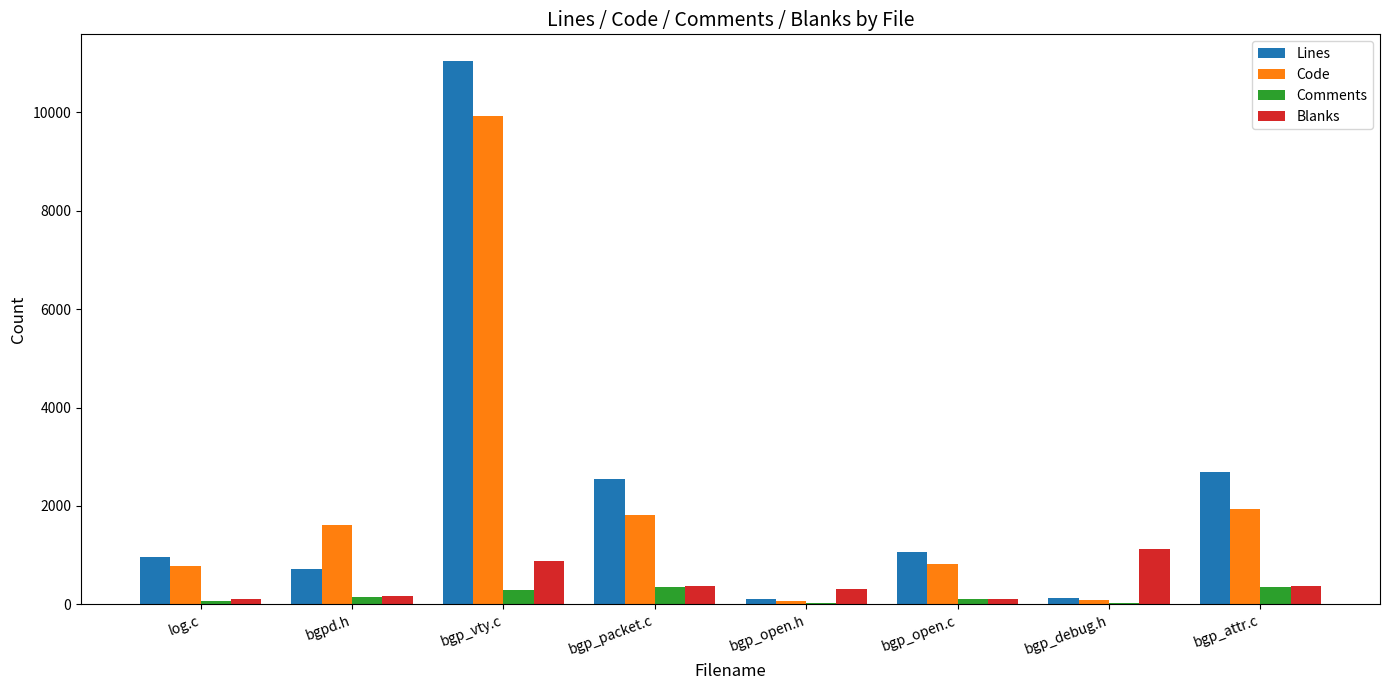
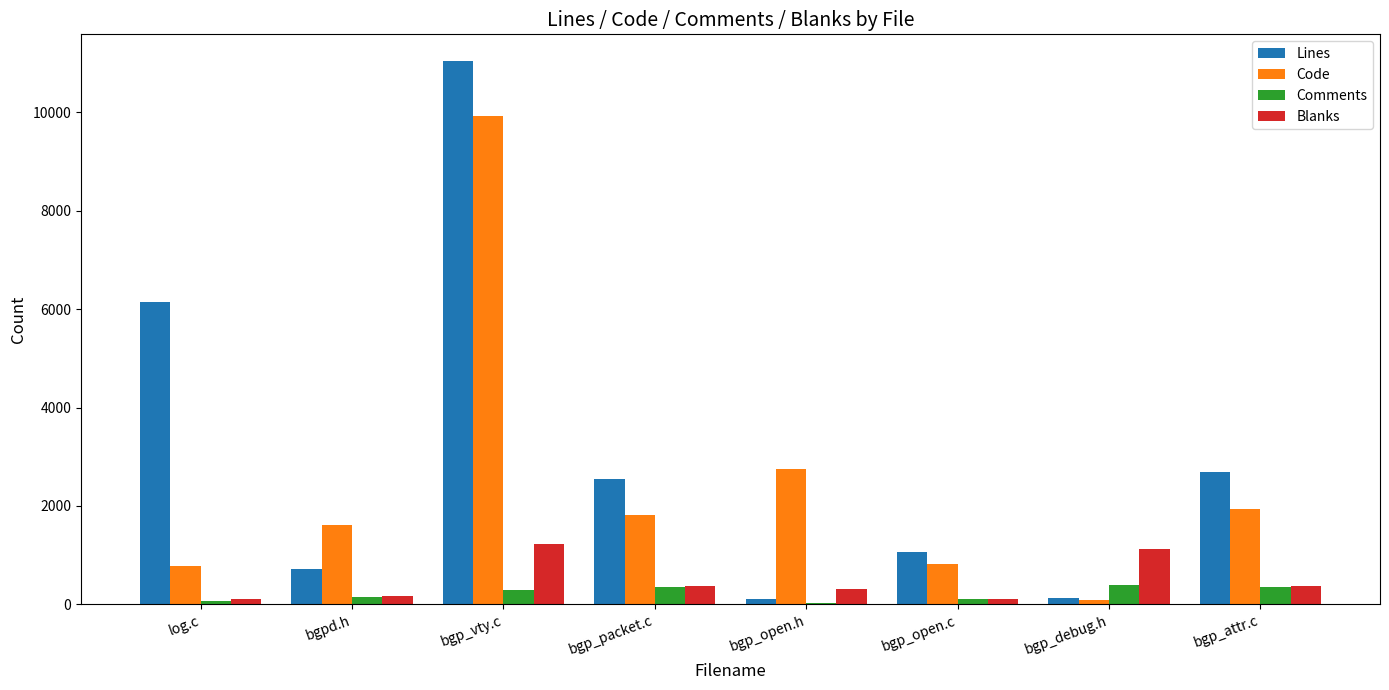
Lines, log.c: 1000 -> 6100
Blanks, bgp_vty.c: 900 -> 1200
Code, bgp_open.h: 100 -> 2800
Comments, bgp_debug.h: 0 -> 400
